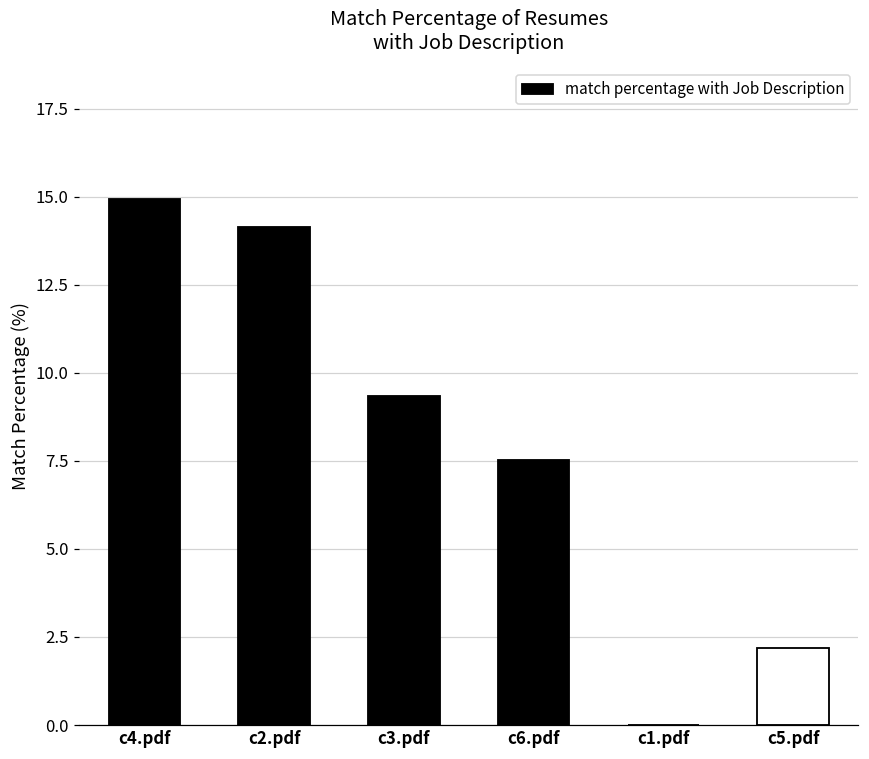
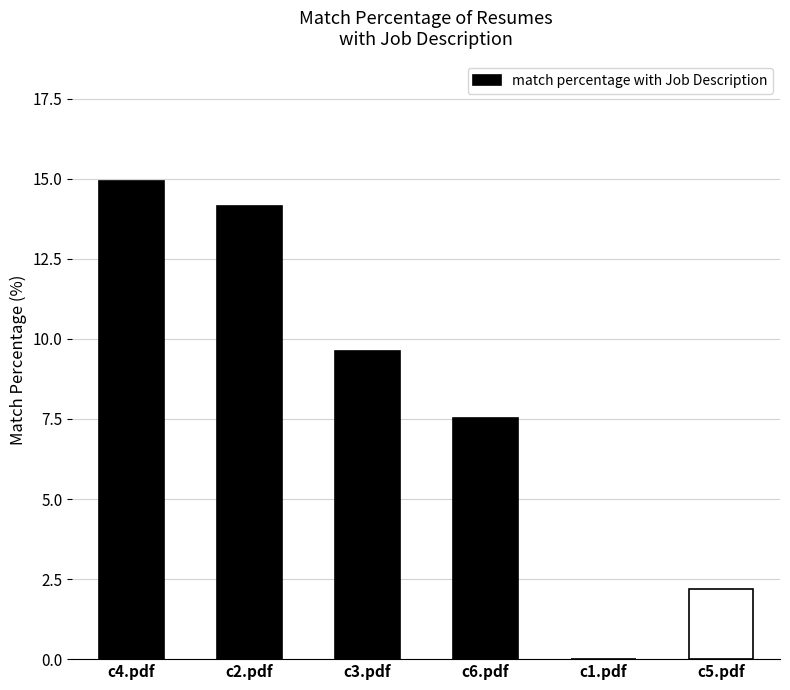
c3.pdf: 9.3 -> 9.6
